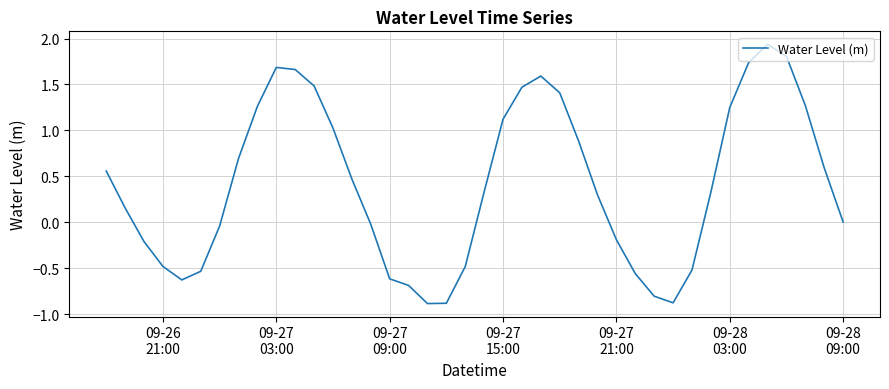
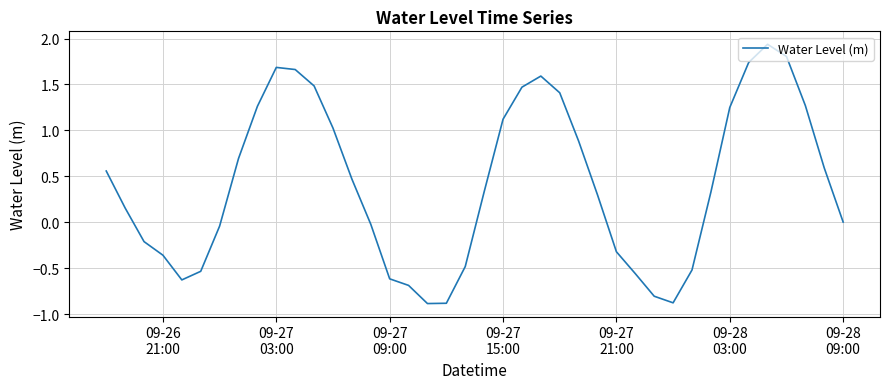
09-26 21:00: -0.5 -> -0.4
09-27 21:00: -0.2 -> -0.3
